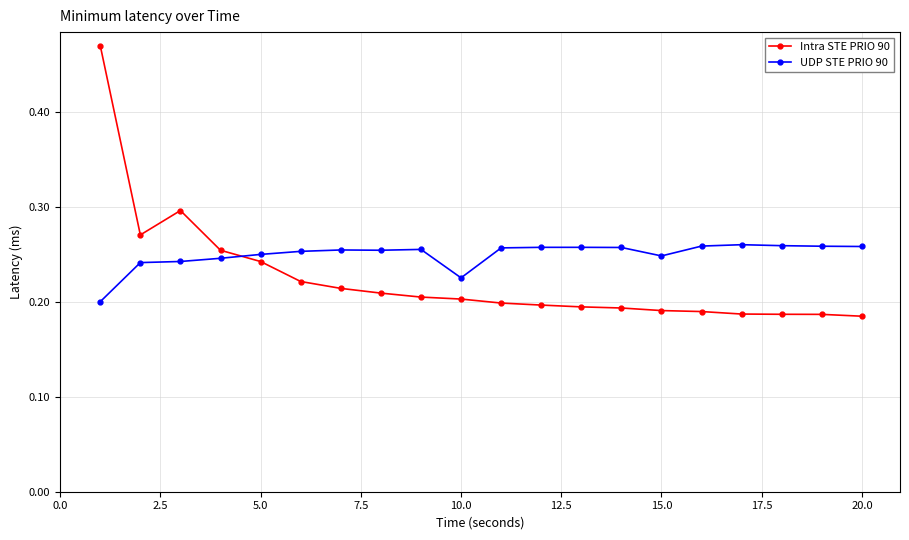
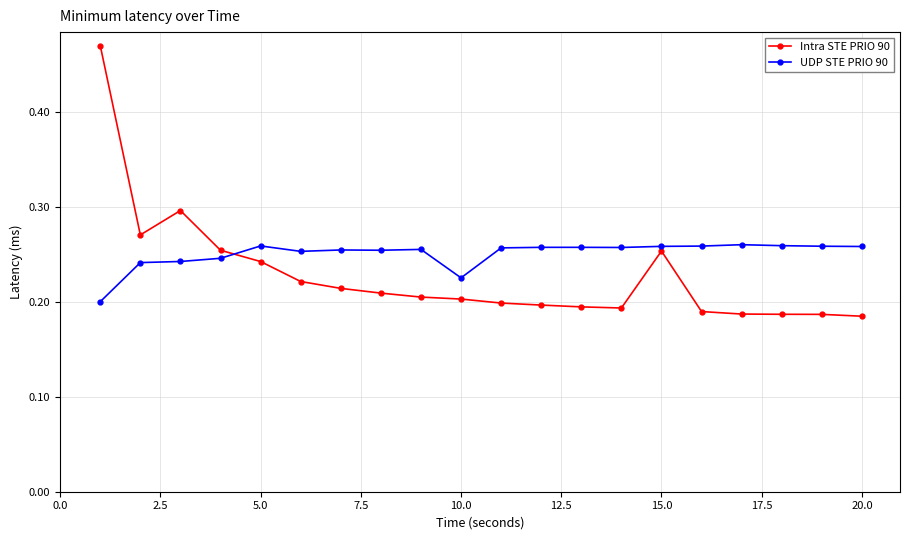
UDP STE PRIO 90, 5.0: 0.25 -> 0.26
Intra STE PRIO 90, 15.0: 0.19 -> 0.25
UDP STE PRIO 90, 15.0: 0.25 -> 0.26
